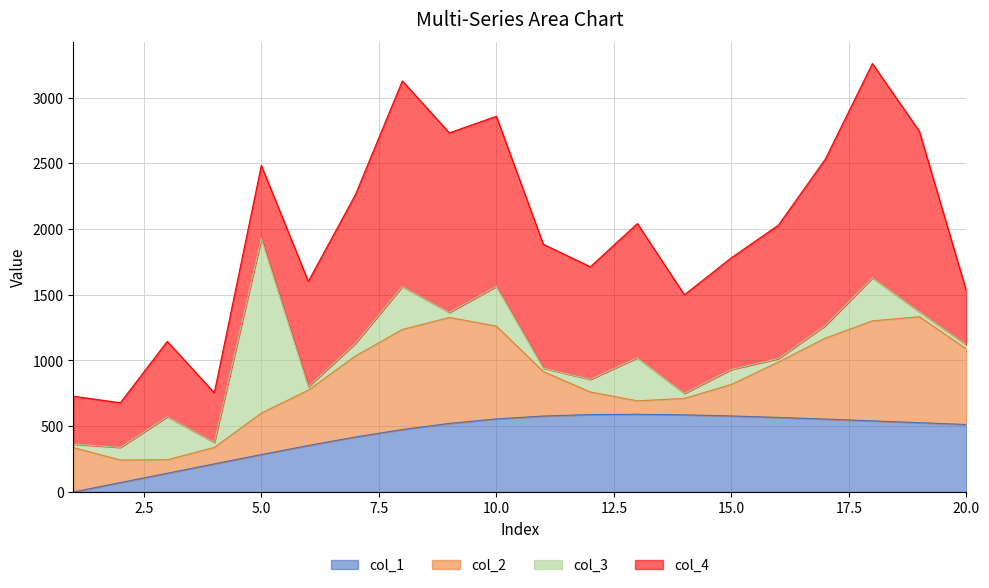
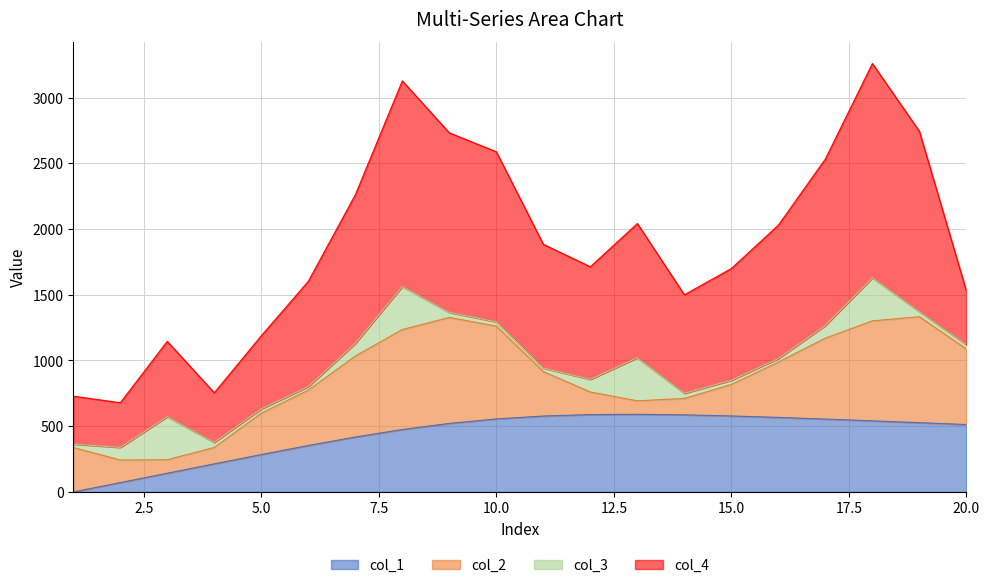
col_3, 5.0: 1330 -> 30
col_3, 10.0: 300 -> 30
col_3, 15.0: 110 -> 30
